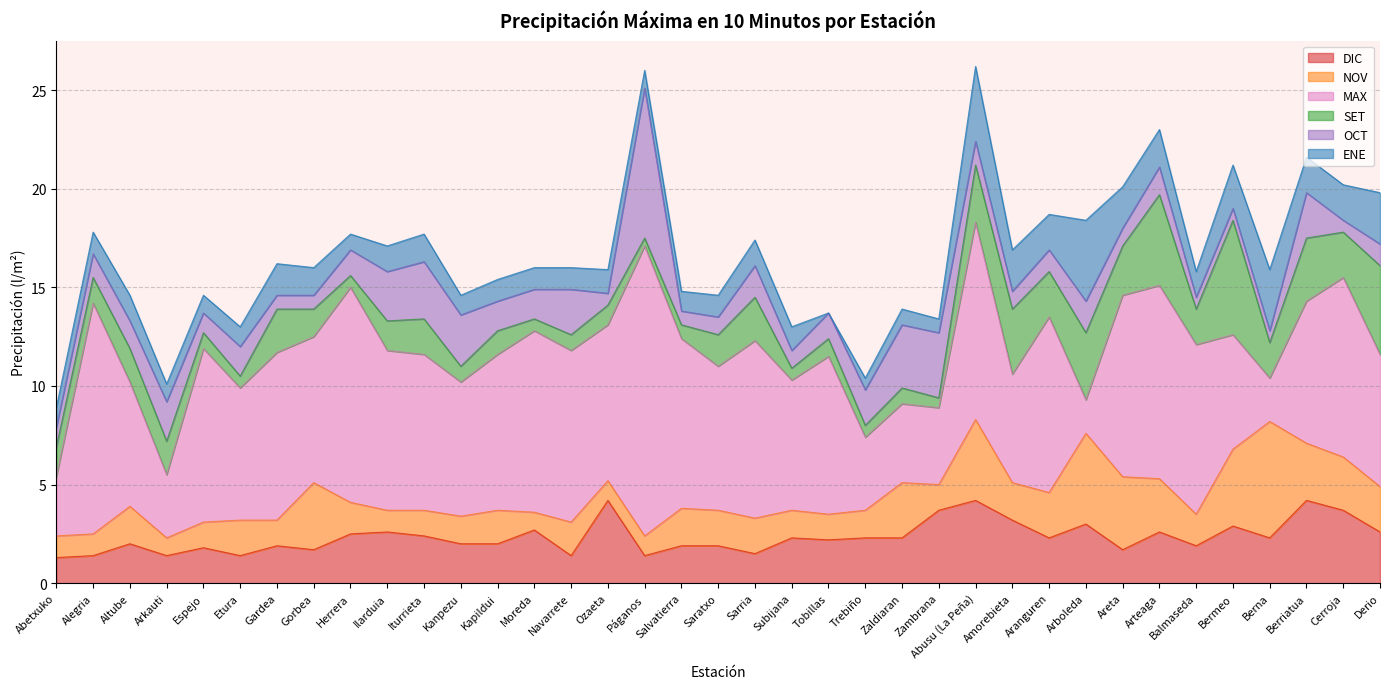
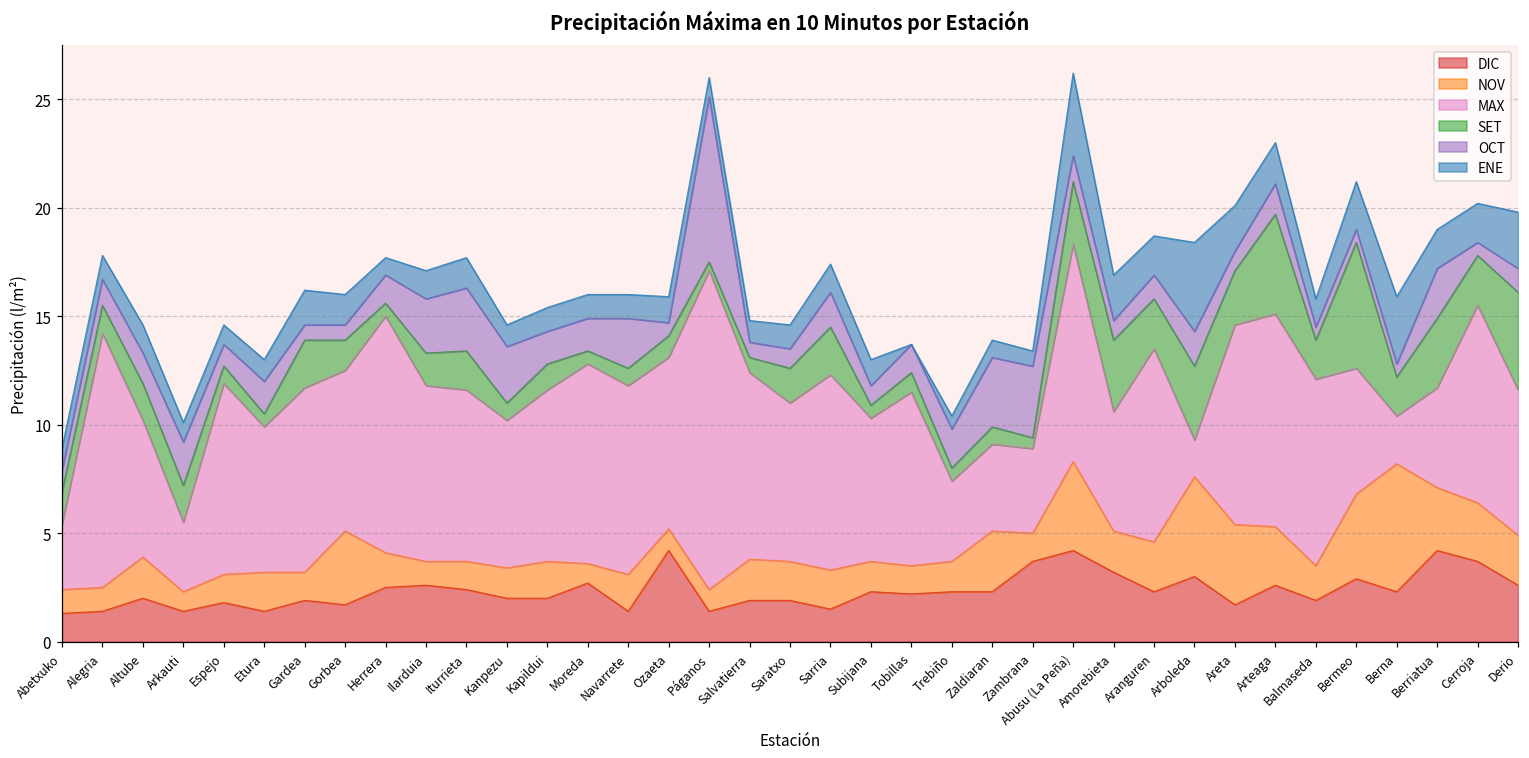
MAX, Berriatua: 7.2 -> 4.6
